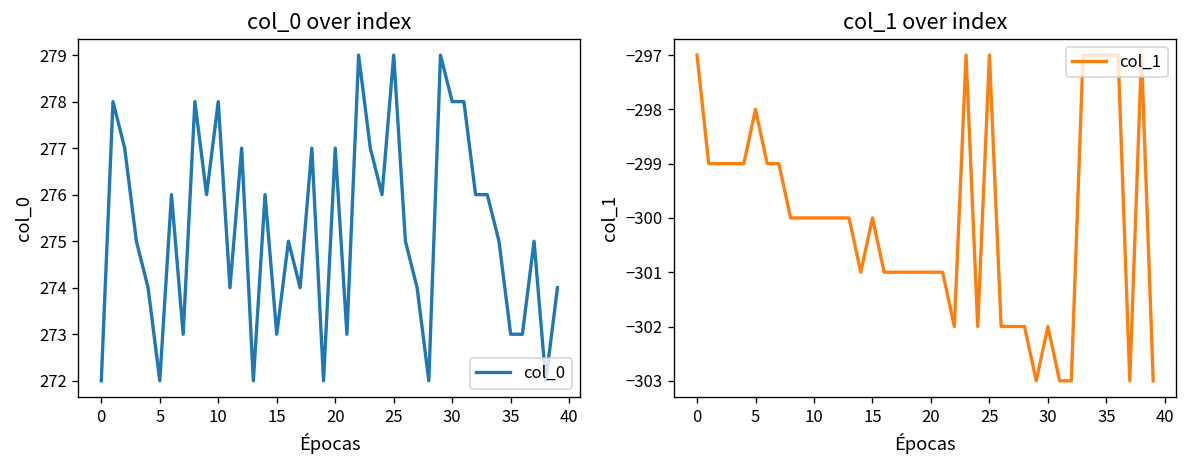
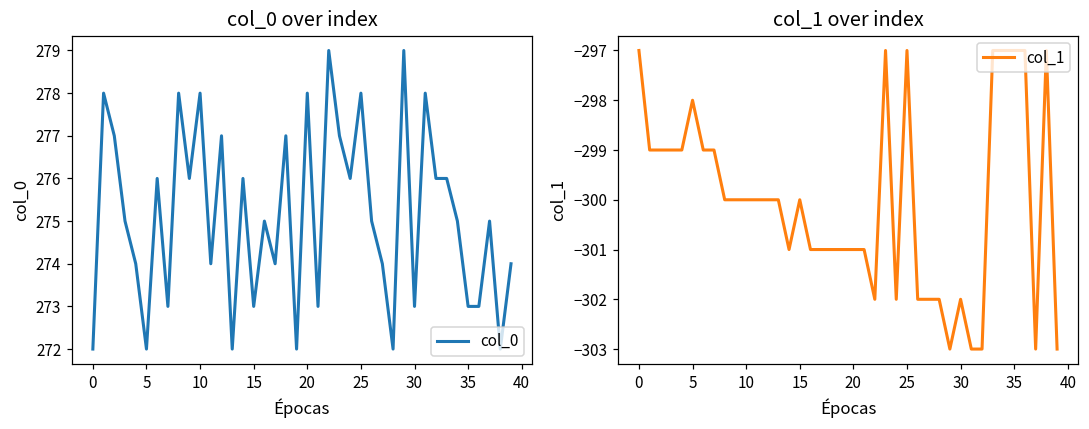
col_0 over index, 20: 277 -> 278
col_0 over index, 25: 279 -> 278
col_0 over index, 30: 278 -> 273
